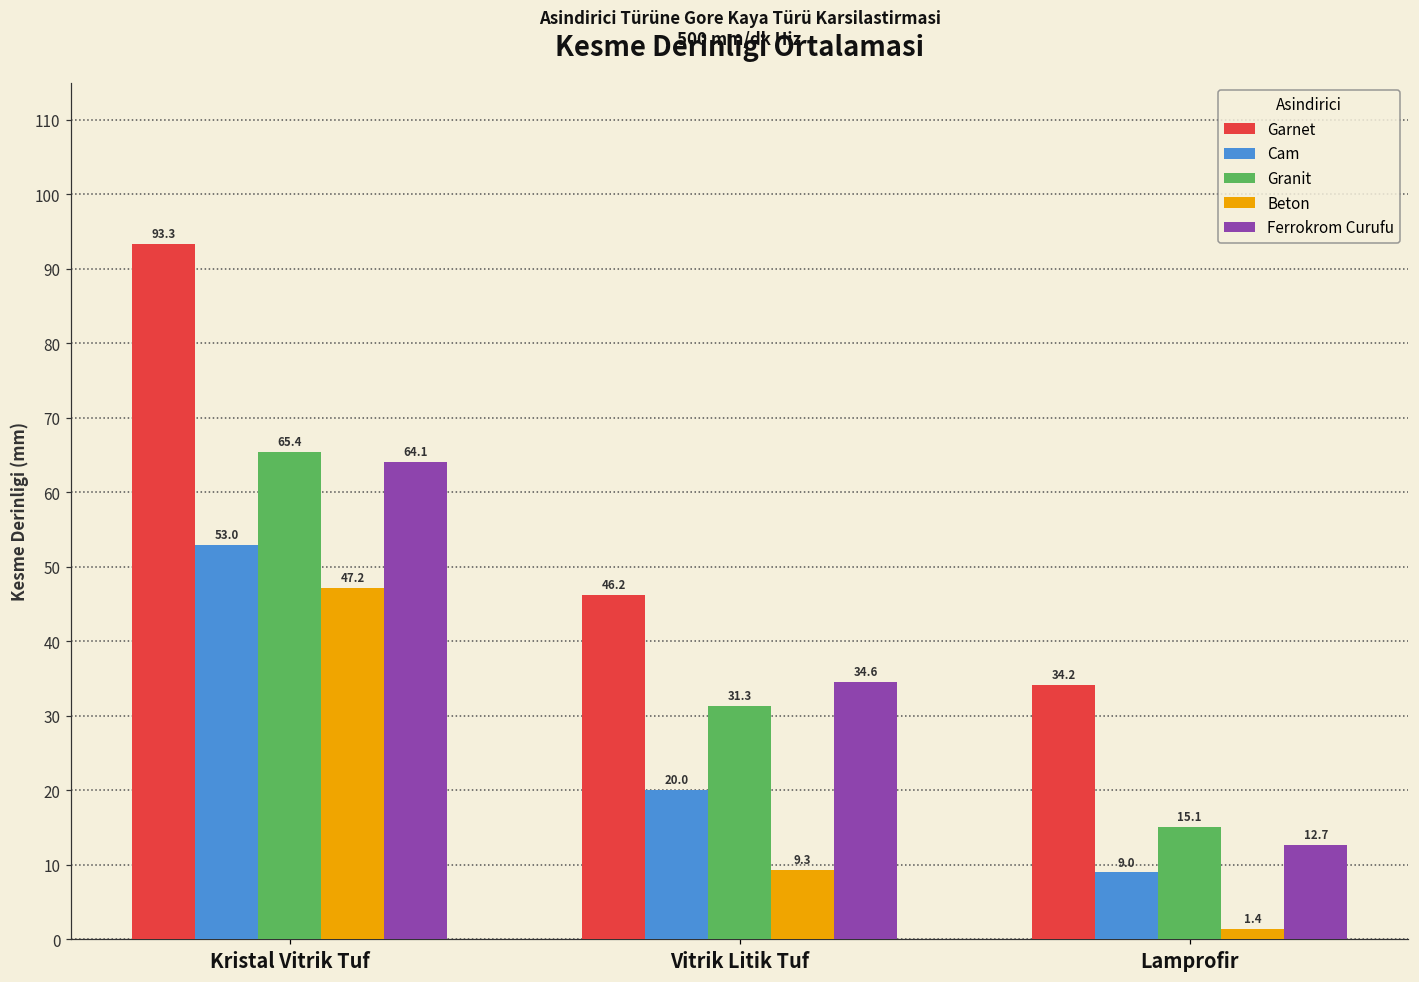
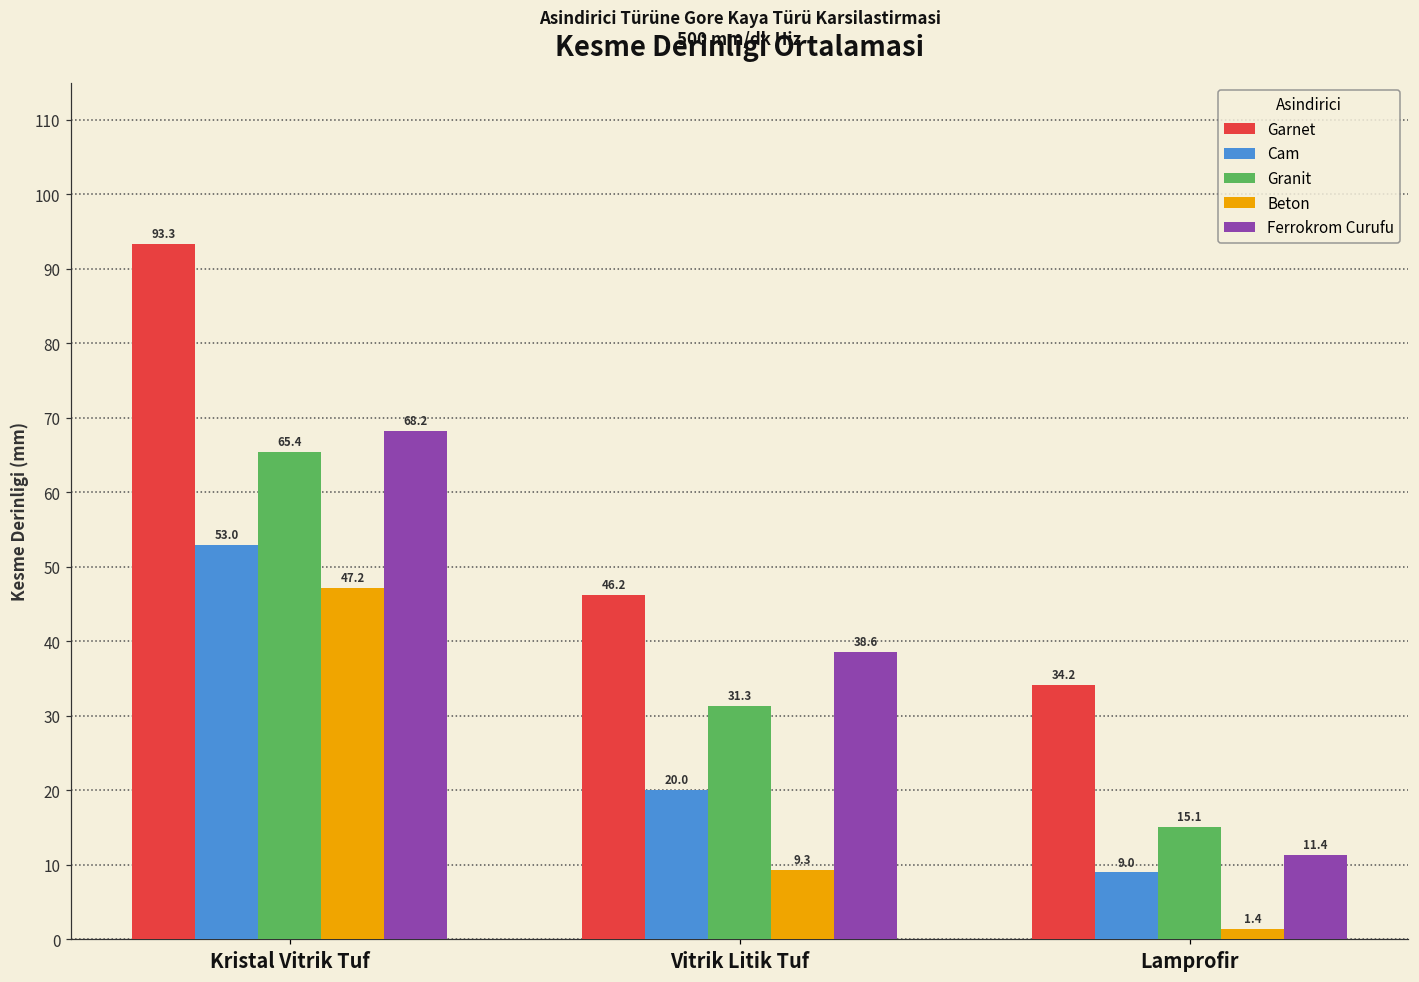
Ferrokrom Curufu, Kristal Vitrik Tuf: 64.1 -> 68.2
Ferrokrom Curufu, Vitrik Litik Tuf: 34.6 -> 38.6
Ferrokrom Curufu, Lamprofir: 12.7 -> 11.4
